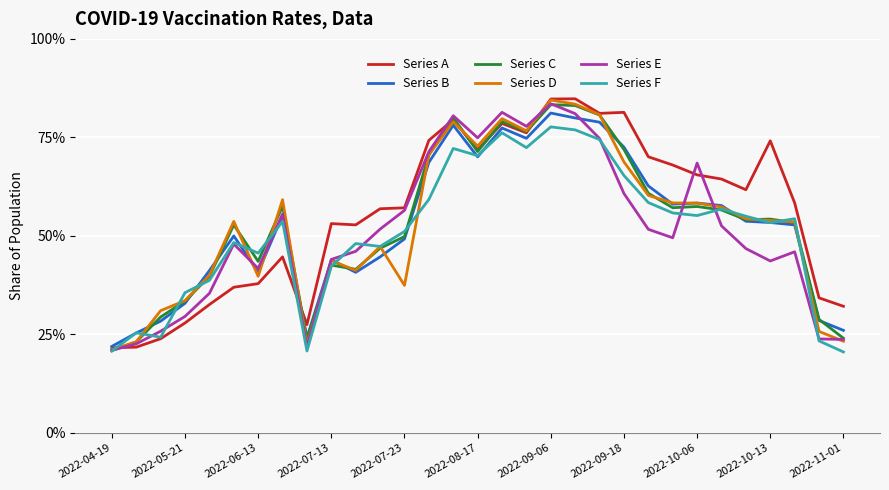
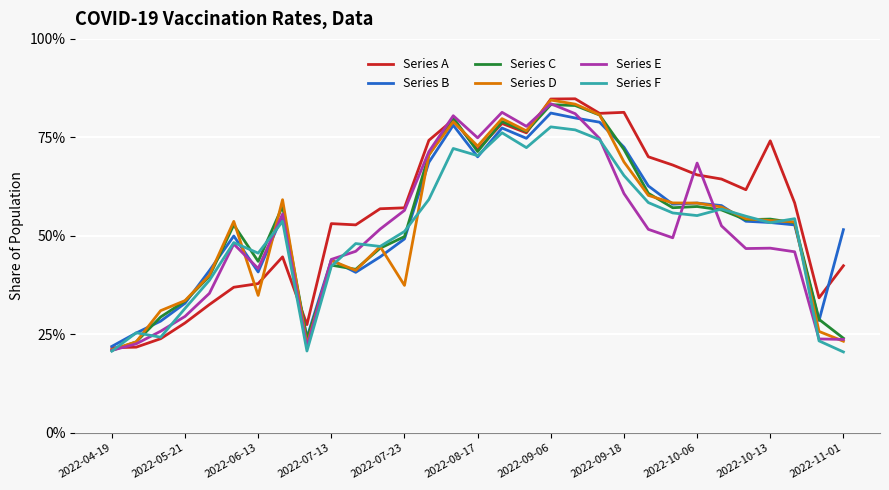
Series F, 2022-05-21: 36% -> 32%
Series D, 2022-06-13: 40% -> 35%
Series E, 2022-10-13: 44% -> 47%
Series A, 2022-11-01: 32% -> 42%
Series B, 2022-11-01: 26% -> 52%
